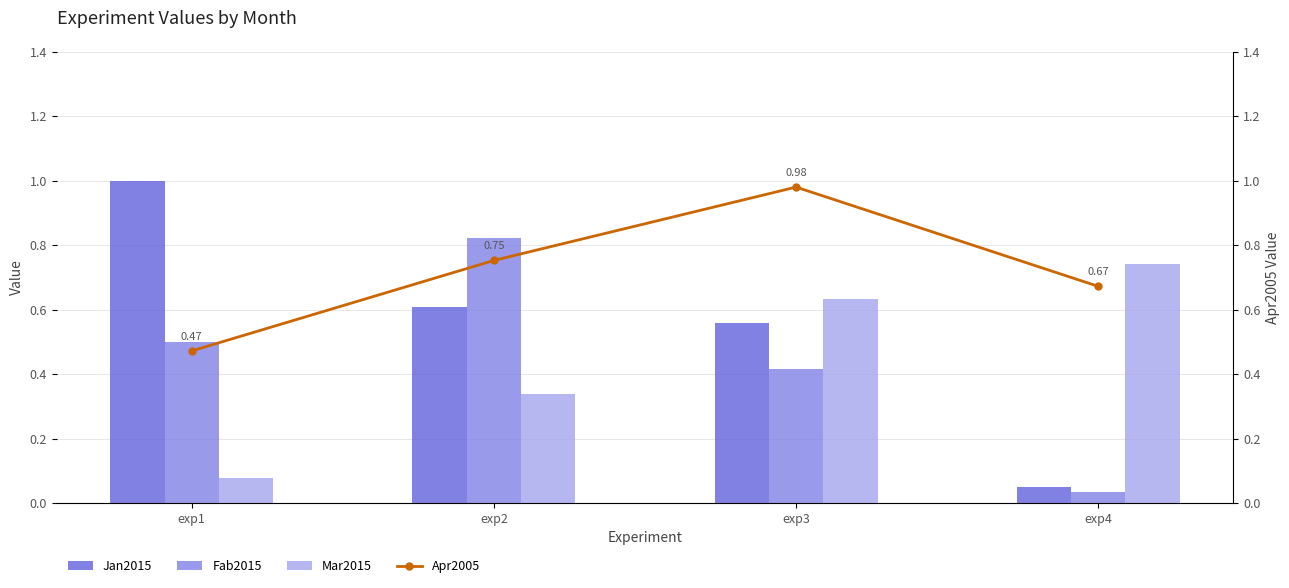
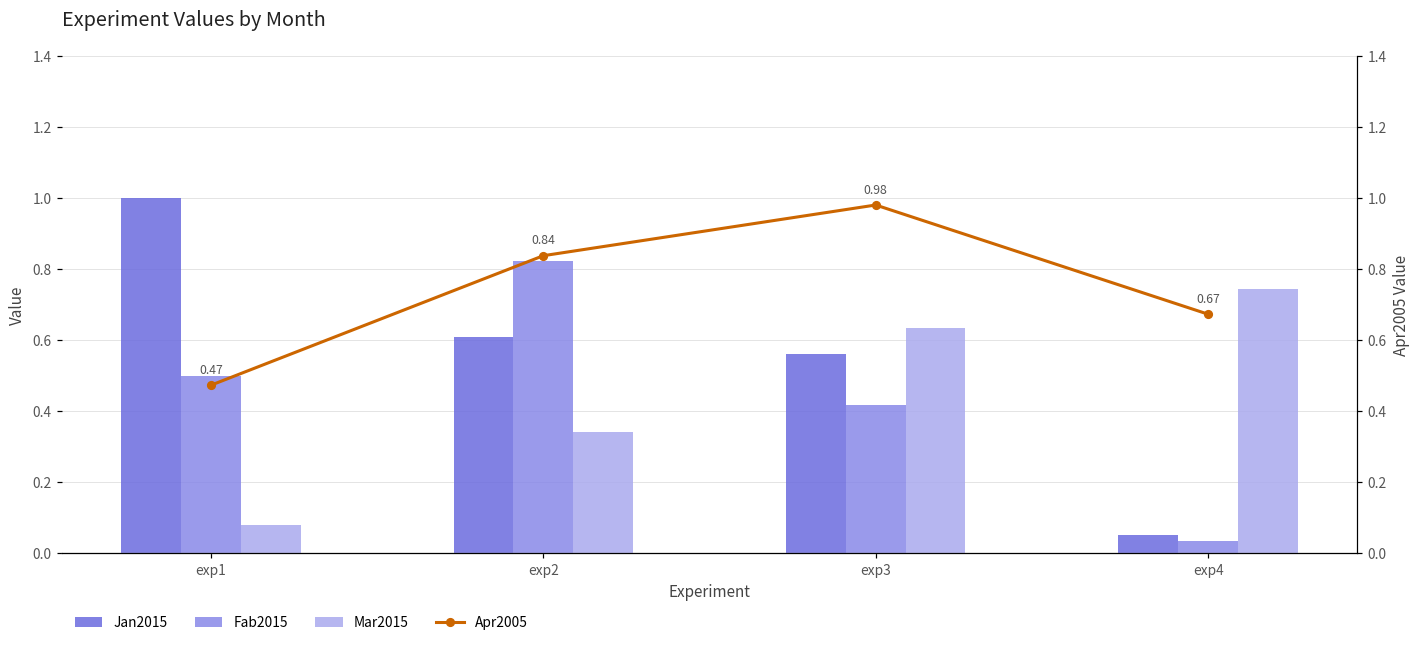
Apr2005, exp2: 0.75 -> 0.84
